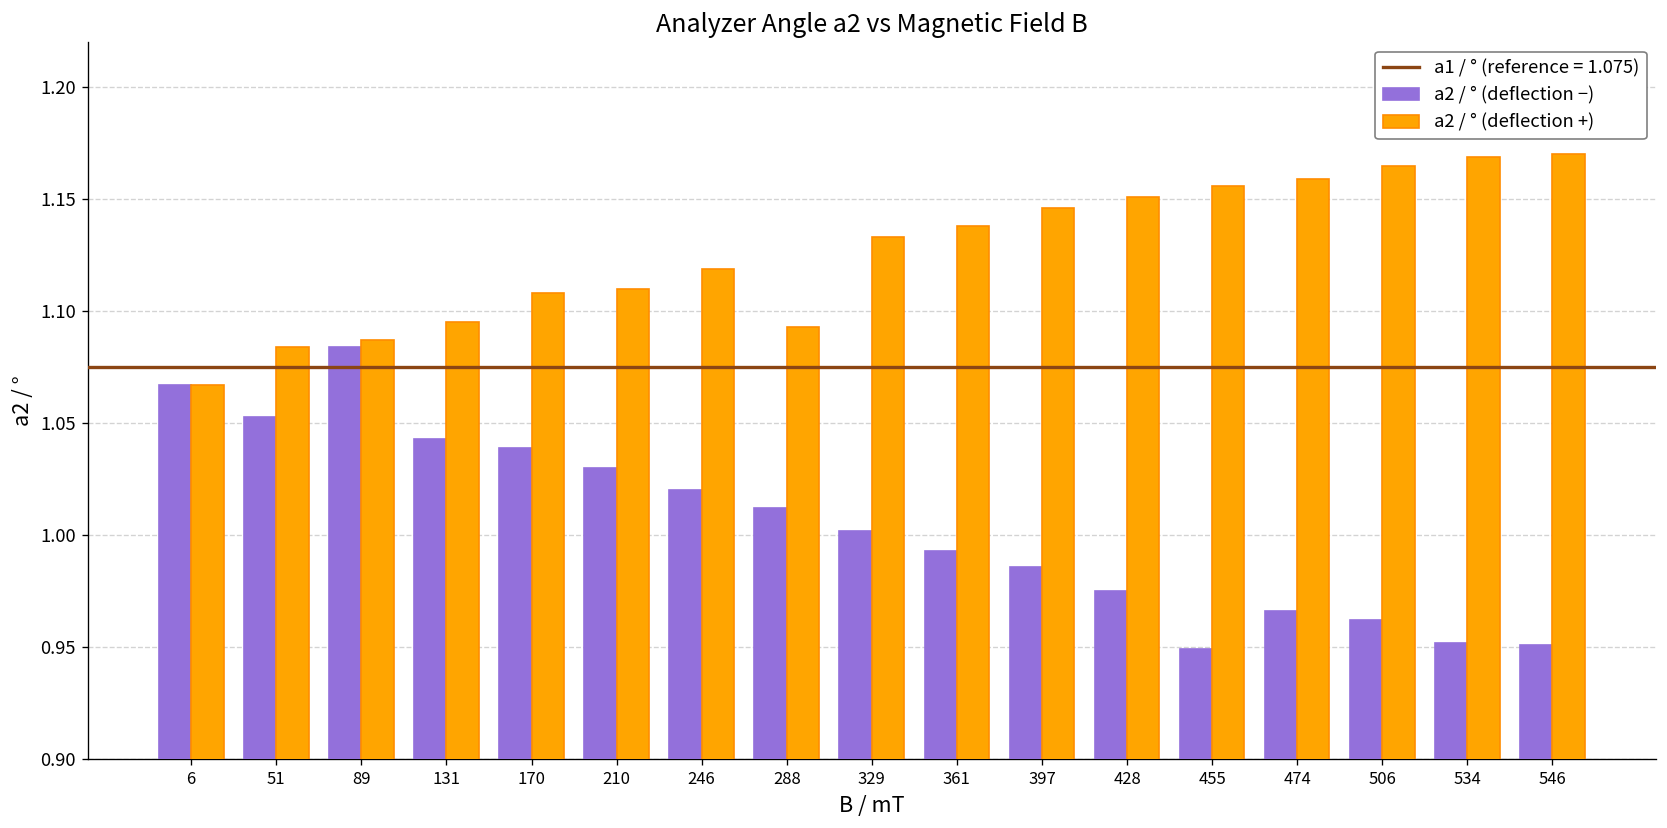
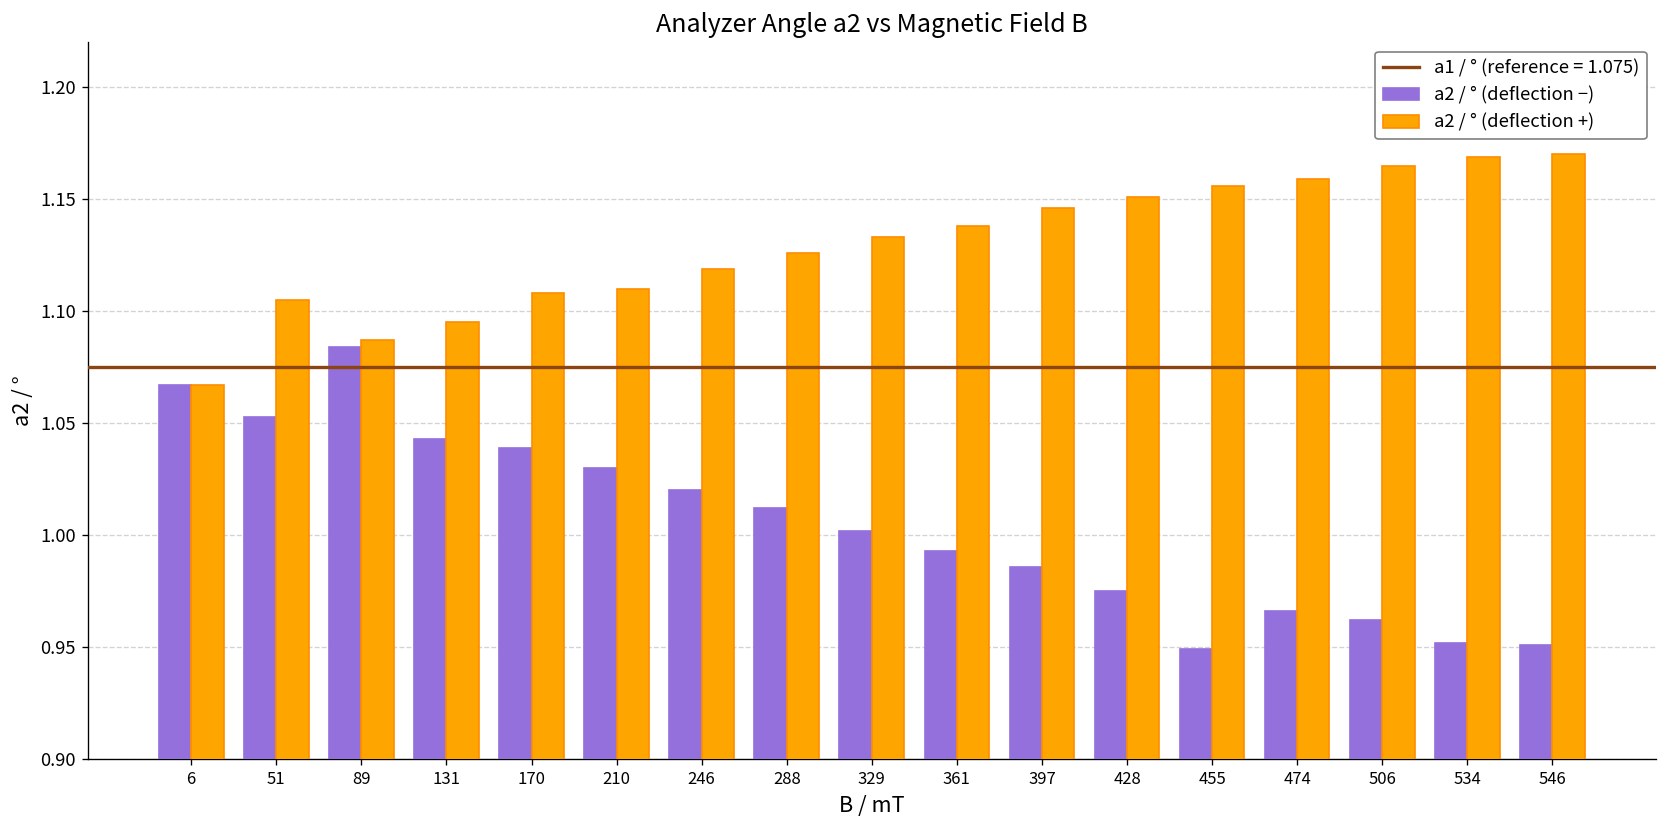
a2 / ° (deflection +), 51: 1.084 -> 1.105
a2 / ° (deflection +), 288: 1.093 -> 1.126
